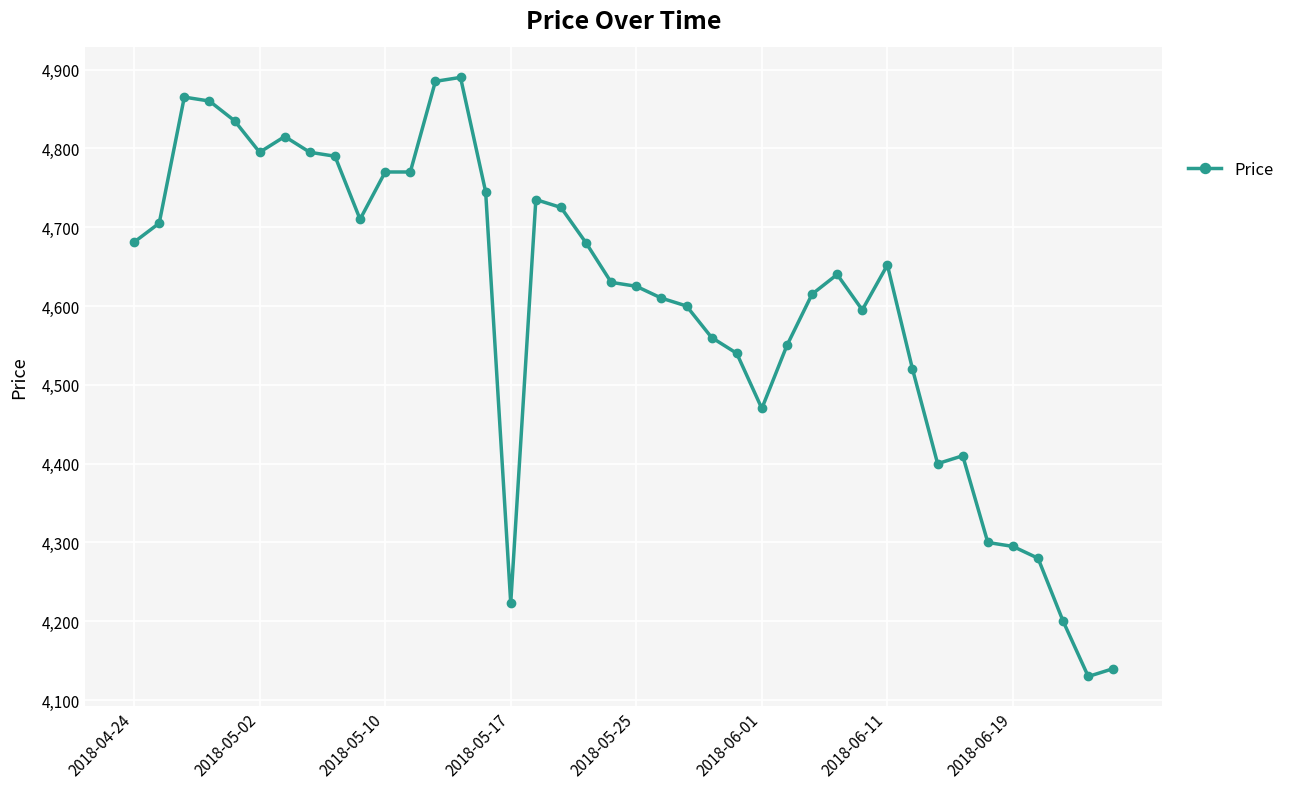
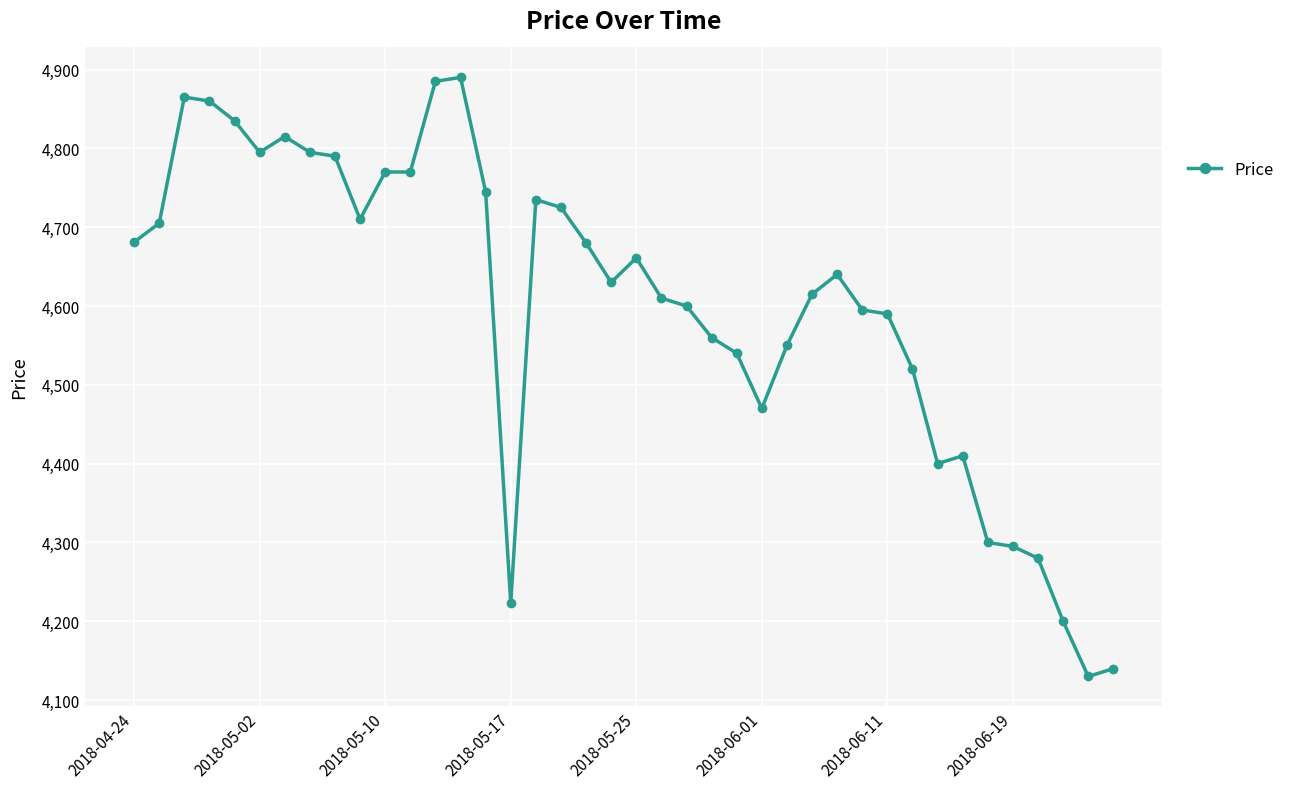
2018-05-25: 4,630 -> 4,660
2018-06-11: 4,650 -> 4,590
